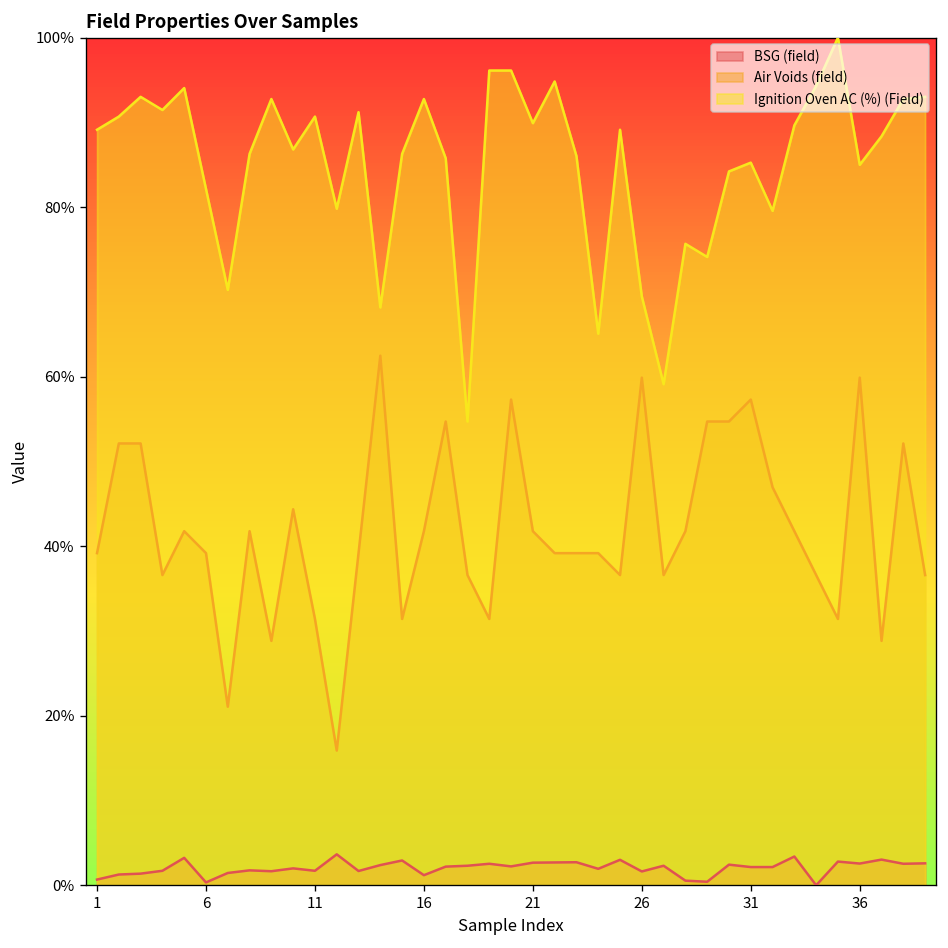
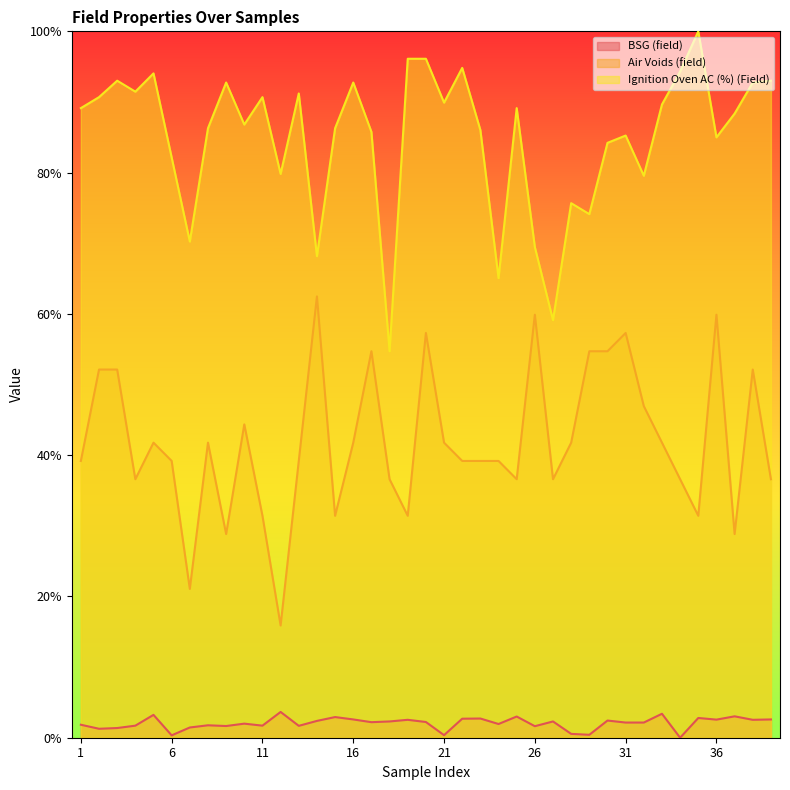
BSG (field), 1: 1% -> 2%
BSG (field), 16: 1% -> 3%
BSG (field), 21: 3% -> 0%
